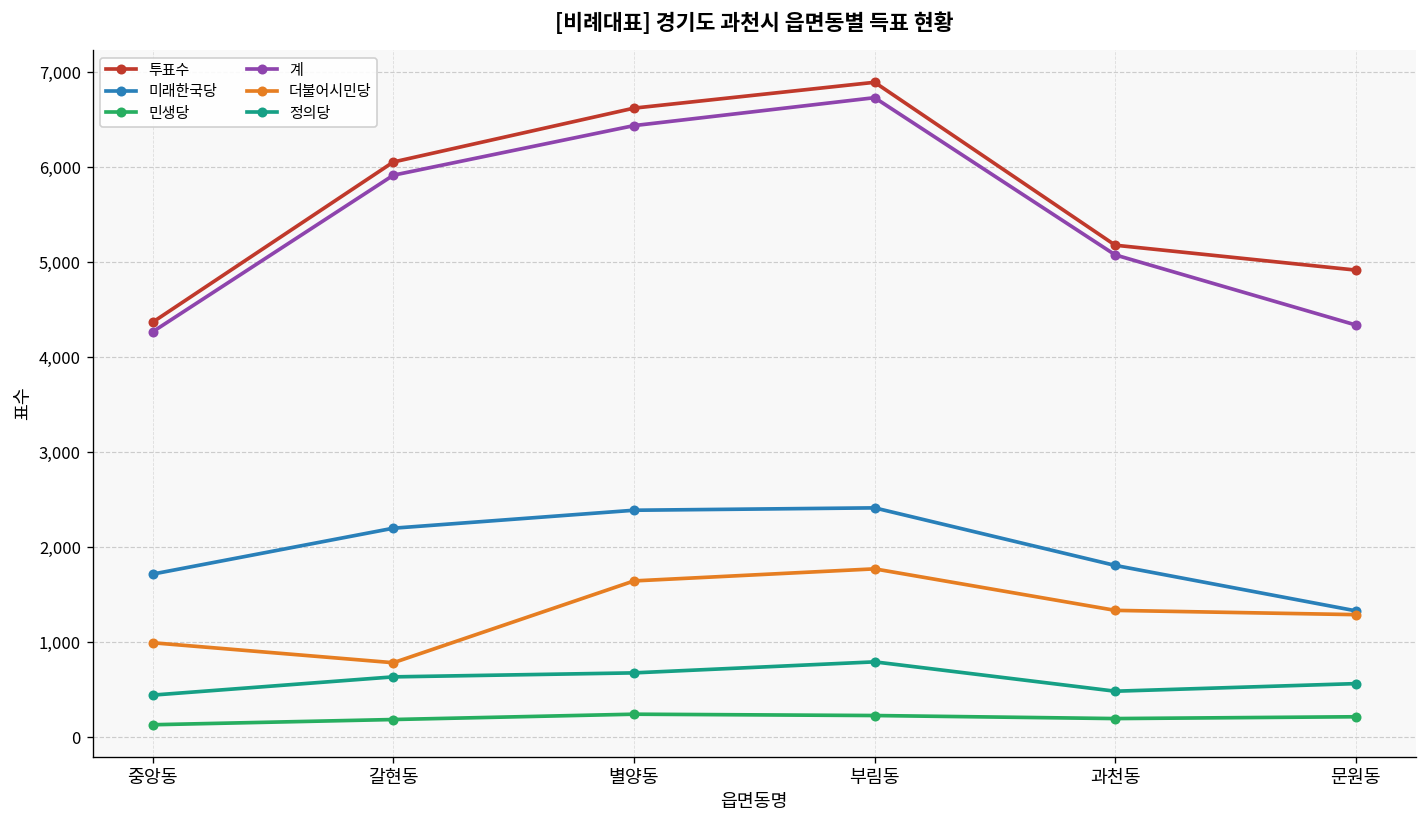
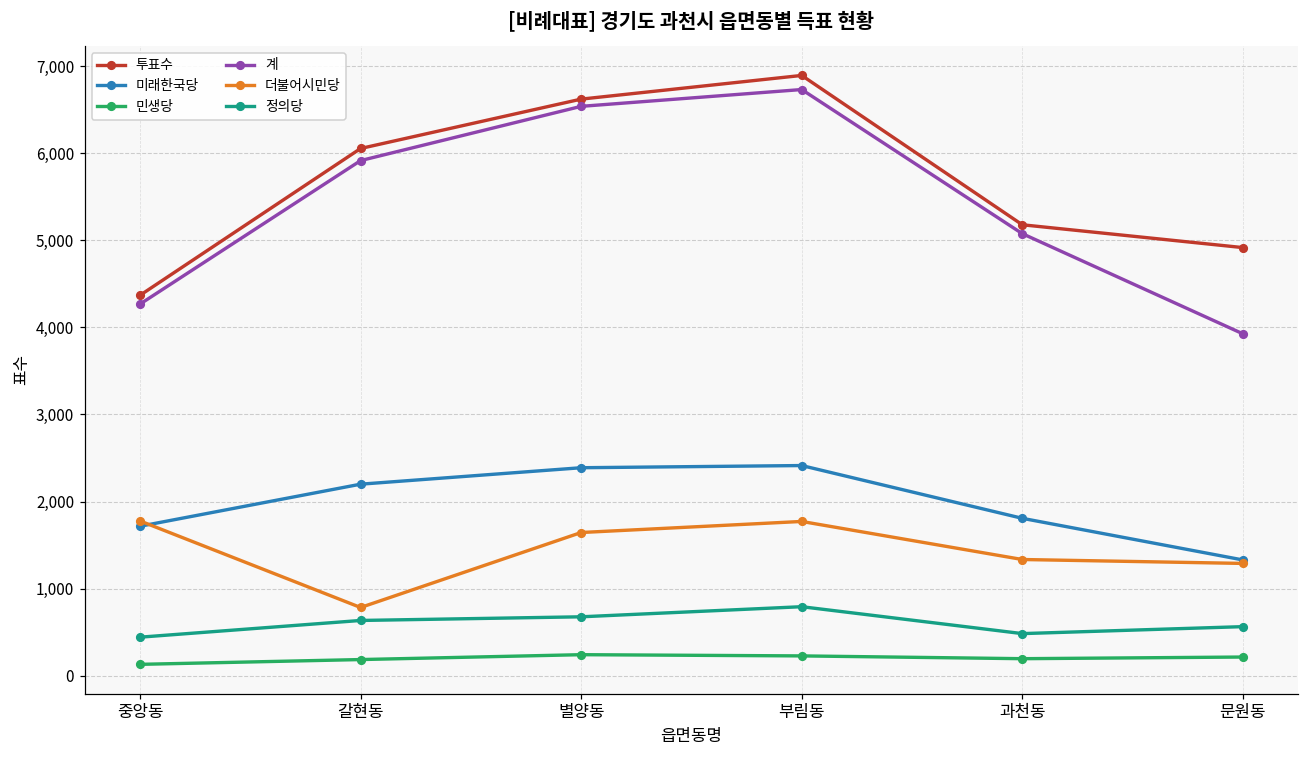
더불어시민당, 중앙동: 1,000 -> 1,800
계, 별양동: 6,400 -> 6,500
계, 문원동: 4,300 -> 3,900
